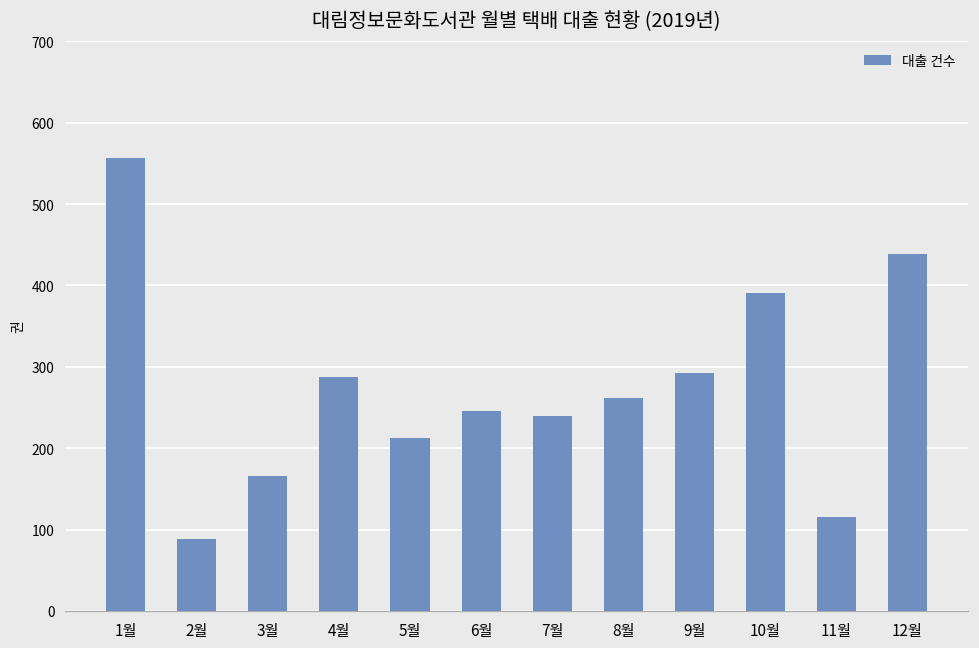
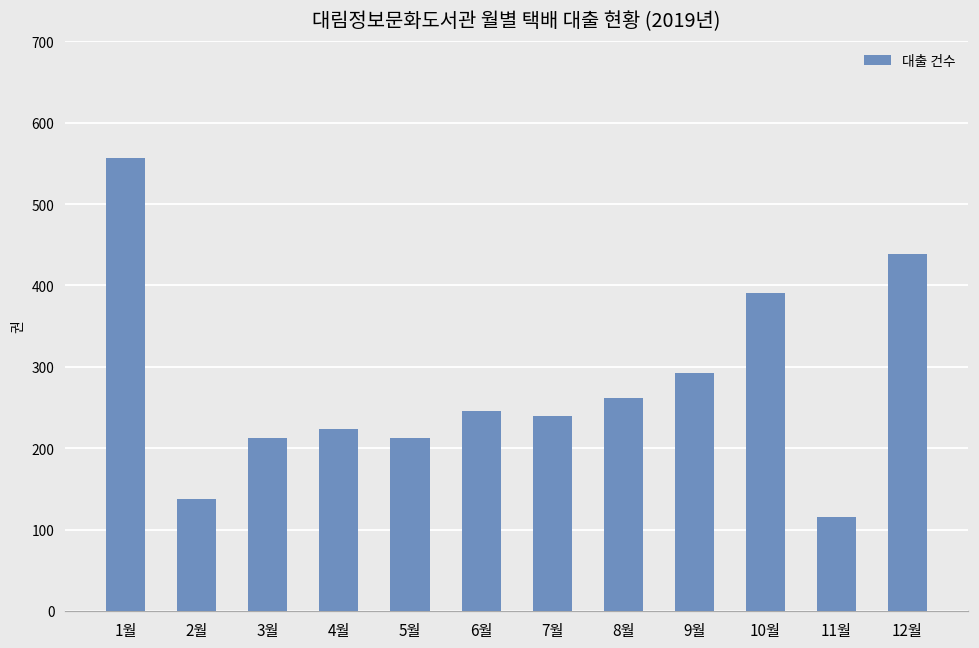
2월: 90 -> 140
3월: 170 -> 210
4월: 290 -> 220
